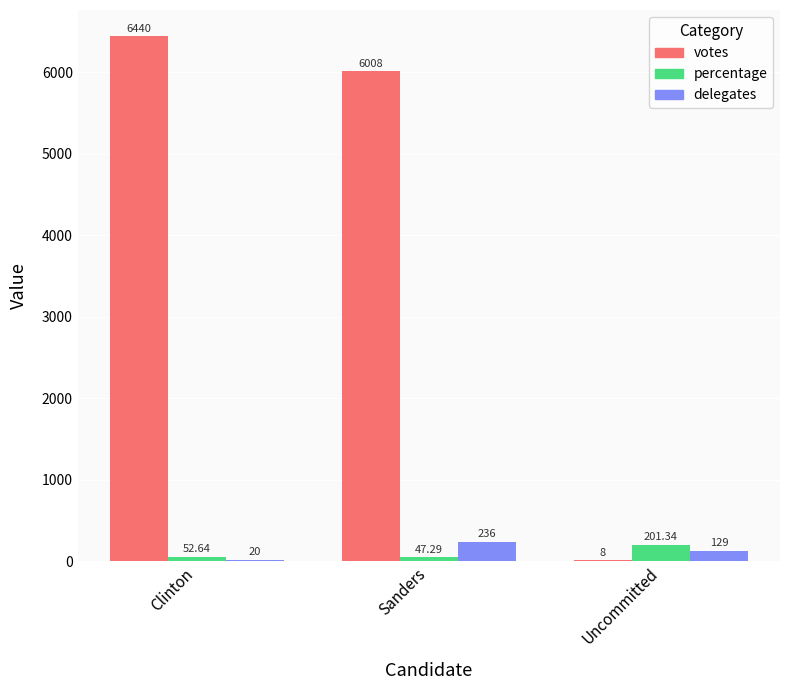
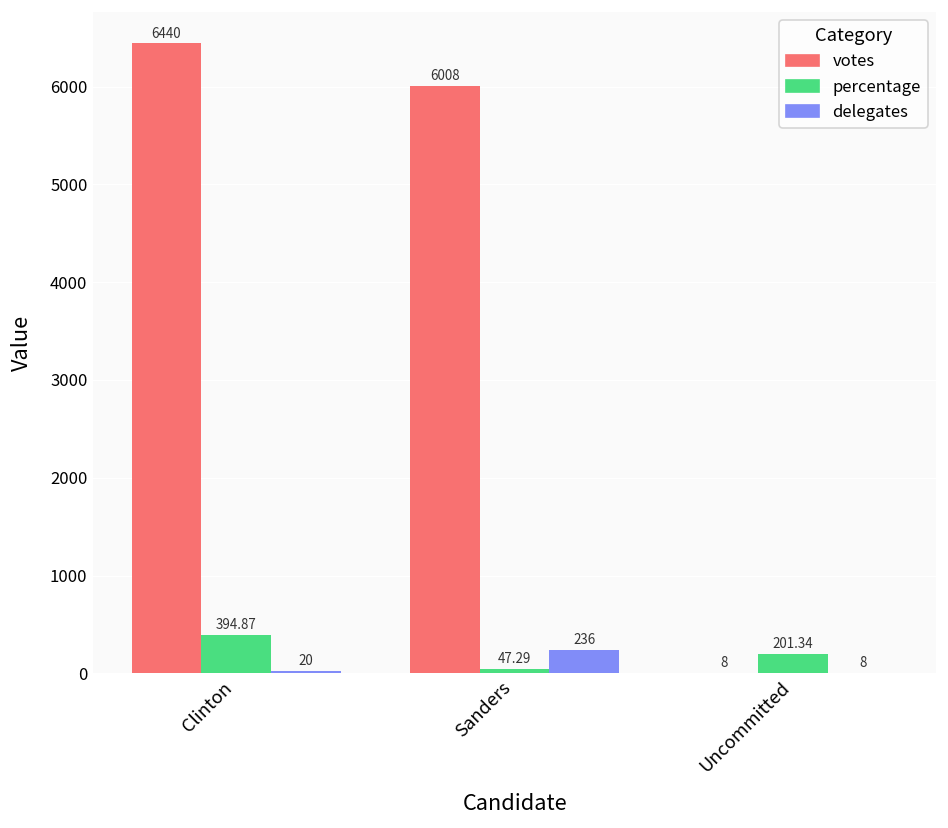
percentage, Clinton: 52.64 -> 394.87
delegates, Uncommitted: 129 -> 8
